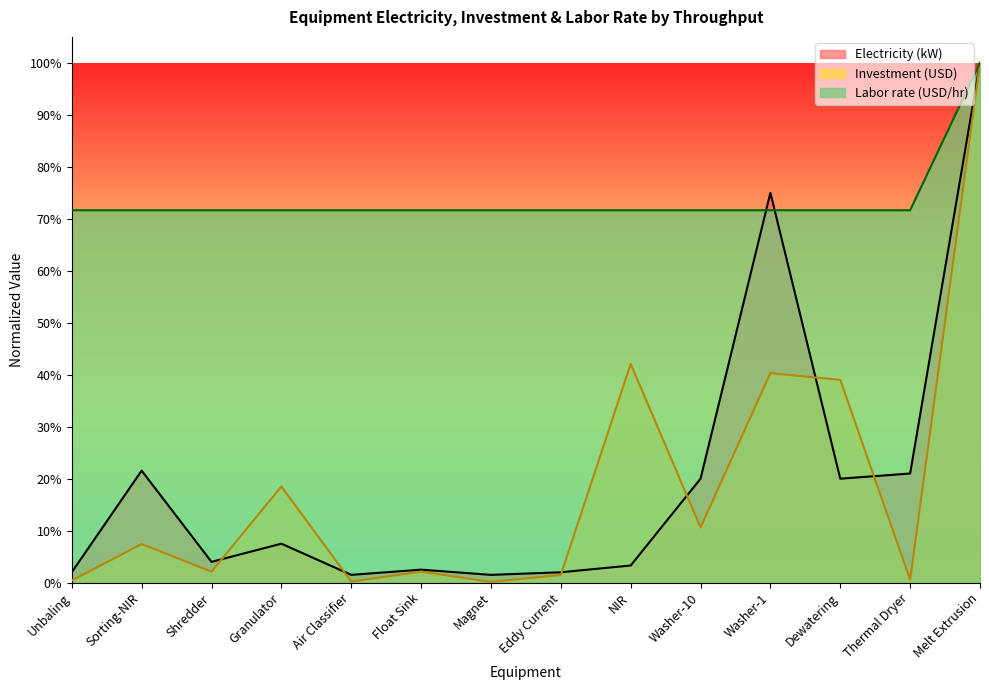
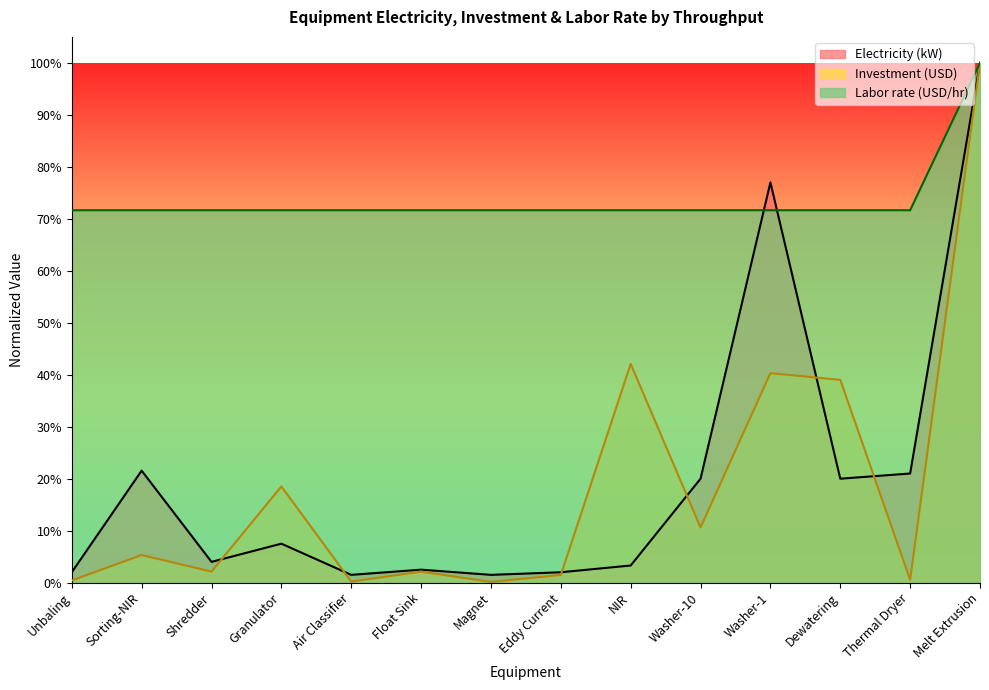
Investment (USD), Sorting-NIR: 7% -> 5%
Electricity (kW), Washer-1: 75% -> 77%
